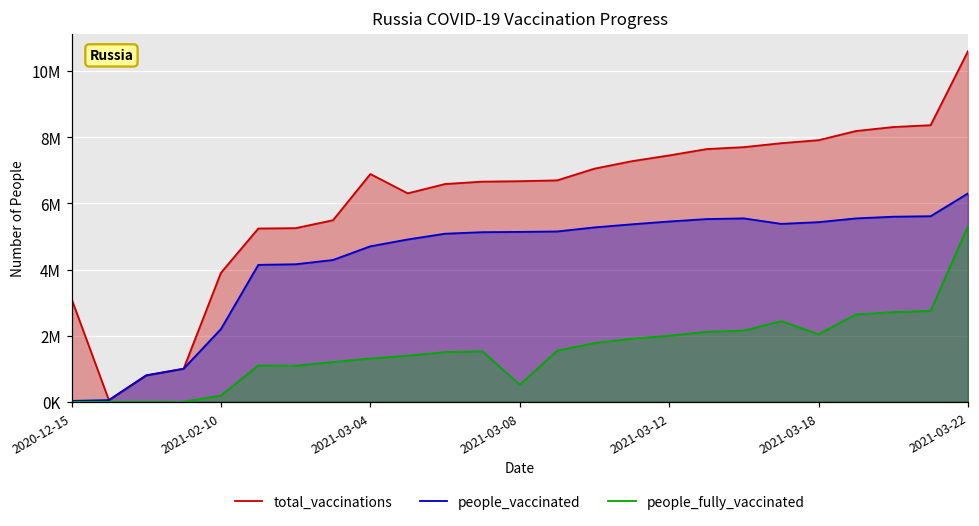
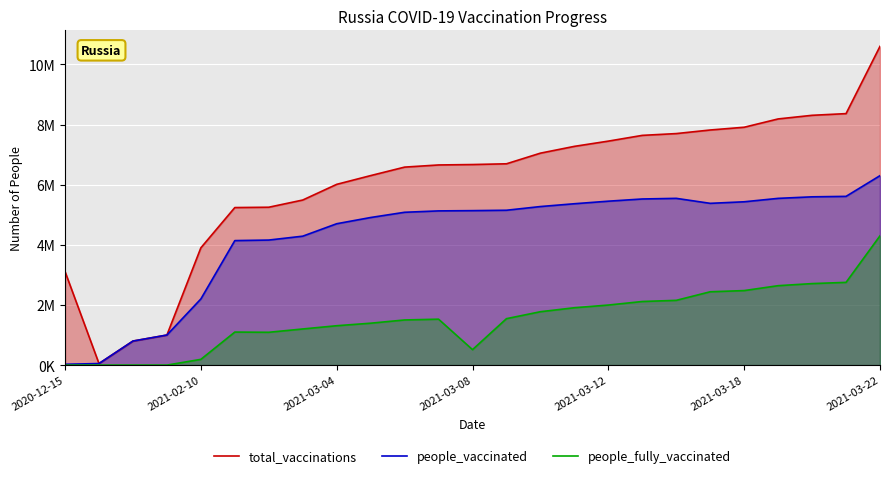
total_vaccinations, 2021-03-04: 6900000 -> 6000000
people_fully_vaccinated, 2021-03-18: 2000000 -> 2500000
people_fully_vaccinated, 2021-03-22: 5300000 -> 4300000
